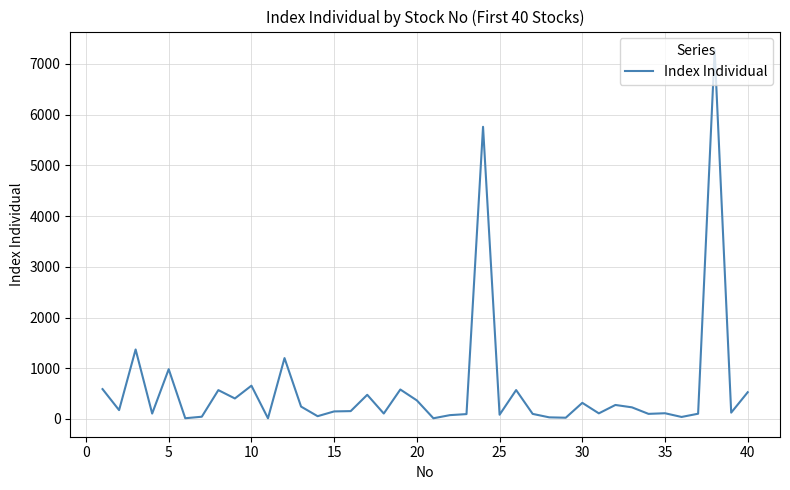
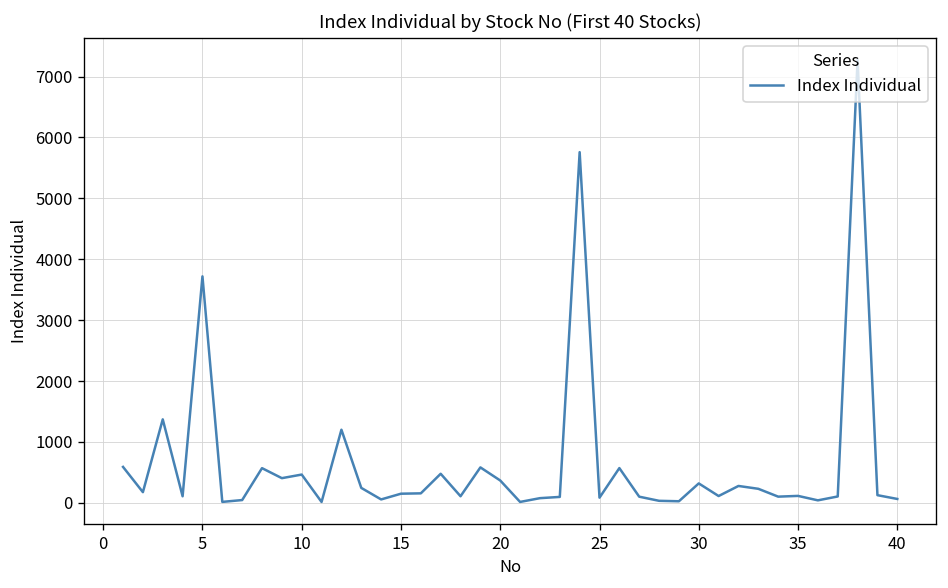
5: 1000 -> 3700
10: 700 -> 500
40: 500 -> 100
